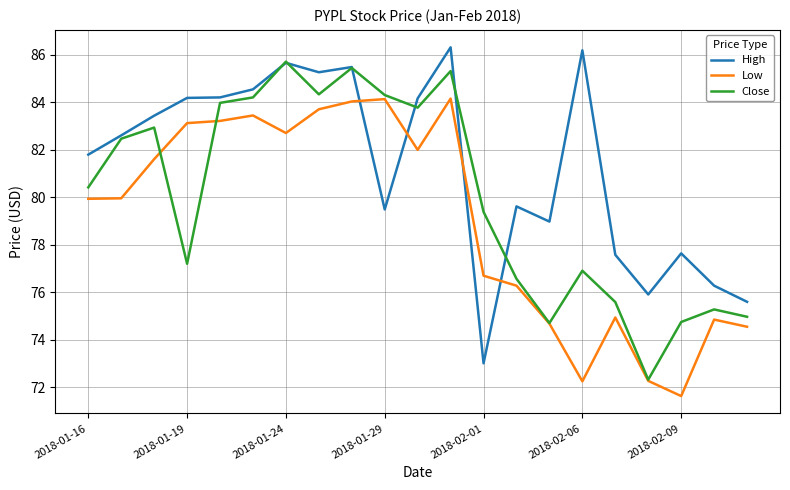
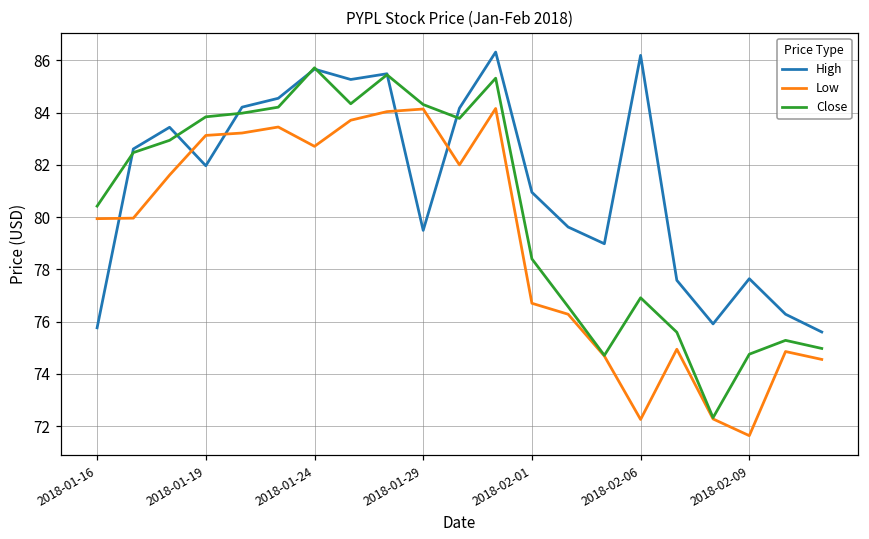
High, 2018-01-16: 81.8 -> 75.8
High, 2018-01-19: 84.2 -> 82.0
Close, 2018-01-19: 77.2 -> 83.8
High, 2018-02-01: 73.0 -> 80.9
Close, 2018-02-01: 79.4 -> 78.4
